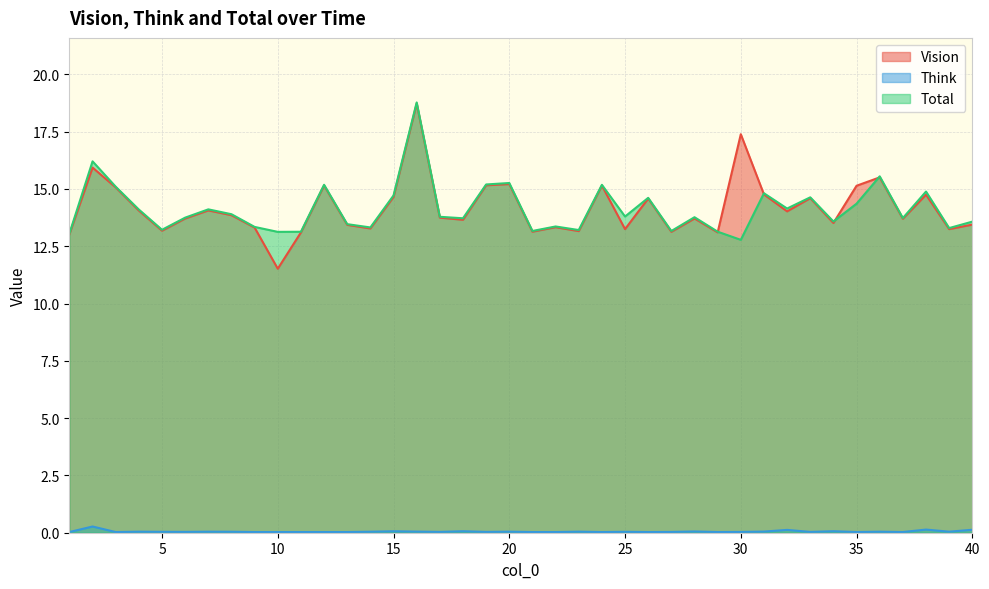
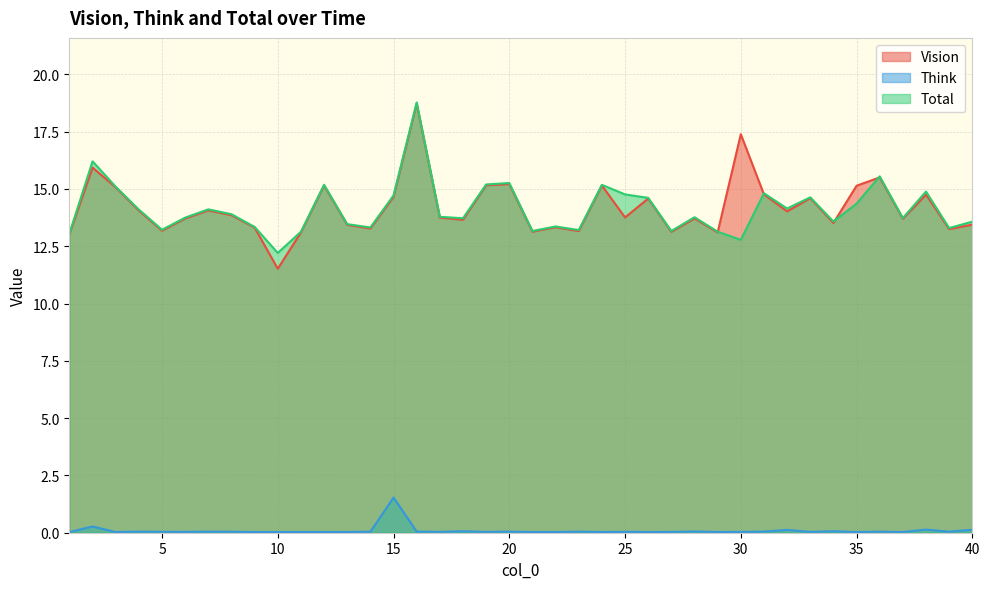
Total, 10: 13.1 -> 12.2
Think, 15: 0.1 -> 1.5
Vision, 25: 13.2 -> 13.8
Total, 25: 13.8 -> 14.8
